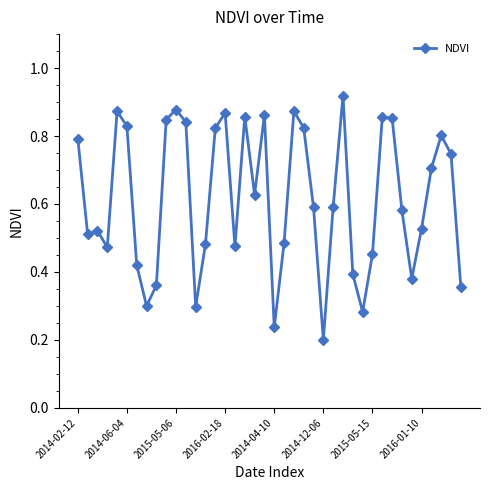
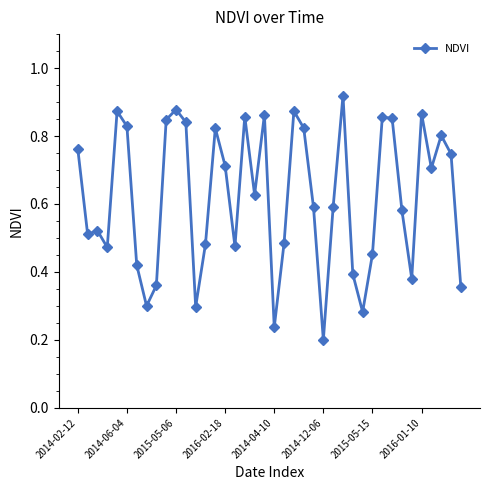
2014-02-12: 0.79 -> 0.76
2016-02-18: 0.87 -> 0.71
2016-01-10: 0.53 -> 0.87
